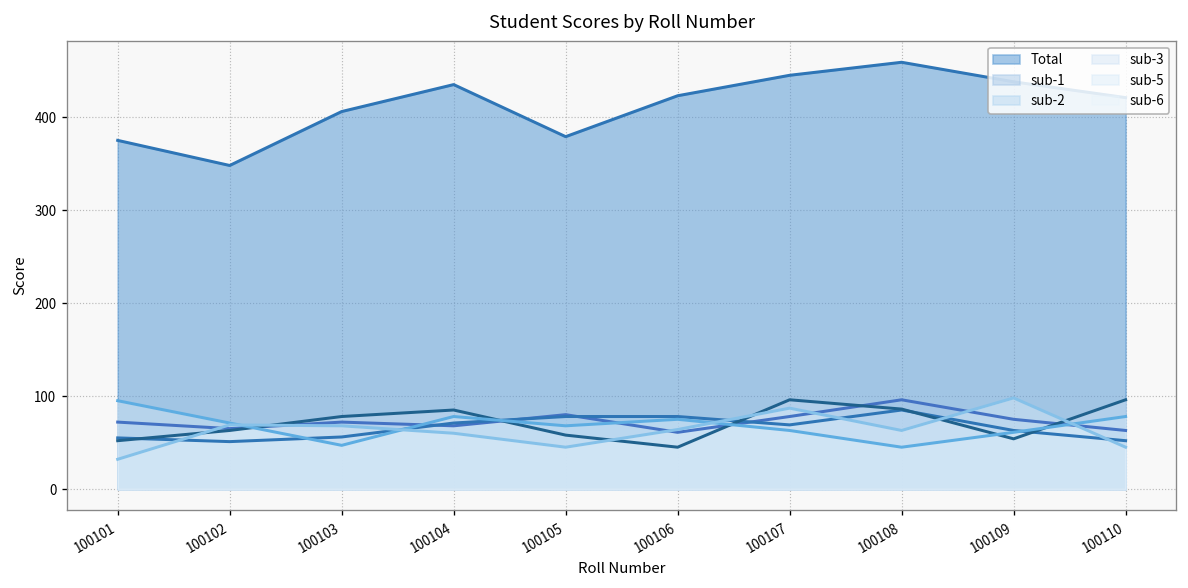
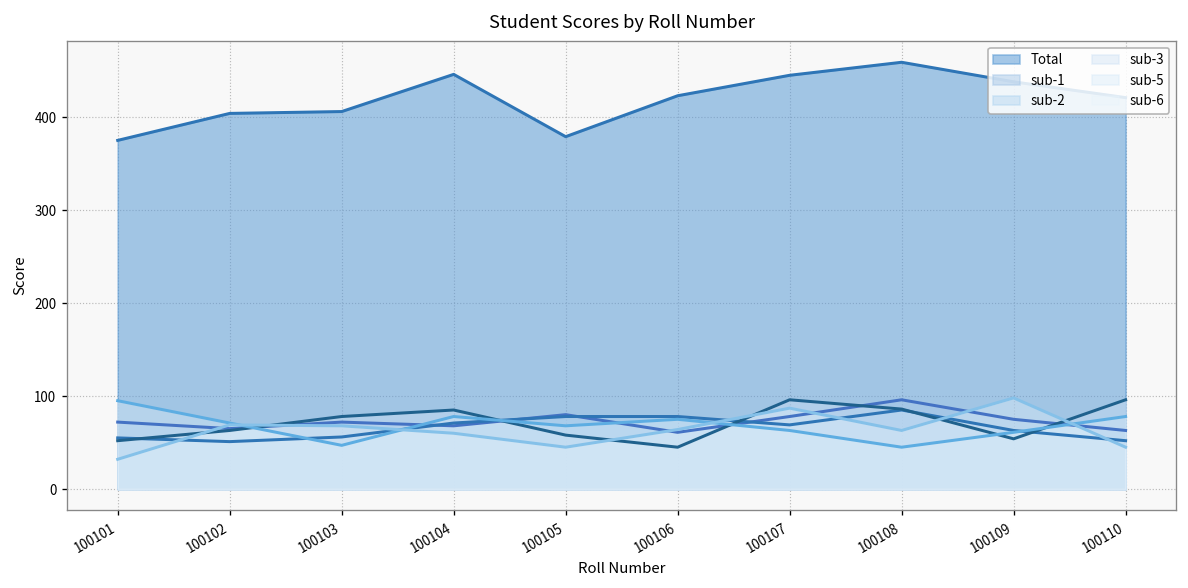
Total, 100102: 350 -> 400
Total, 100104: 440 -> 450
